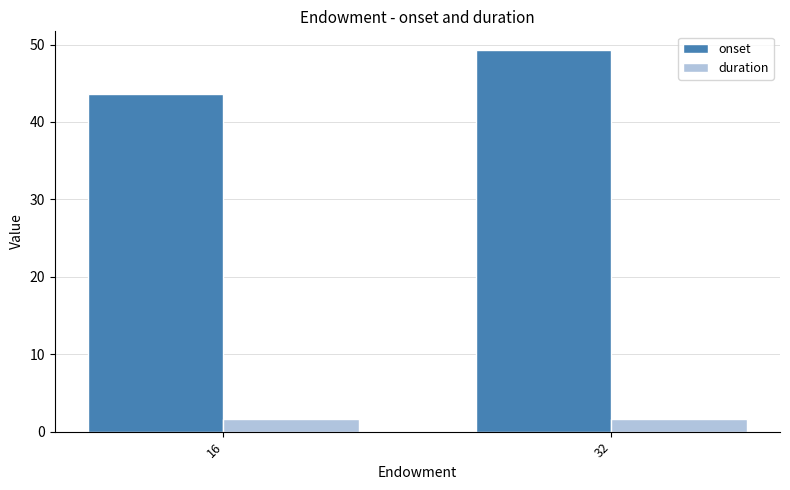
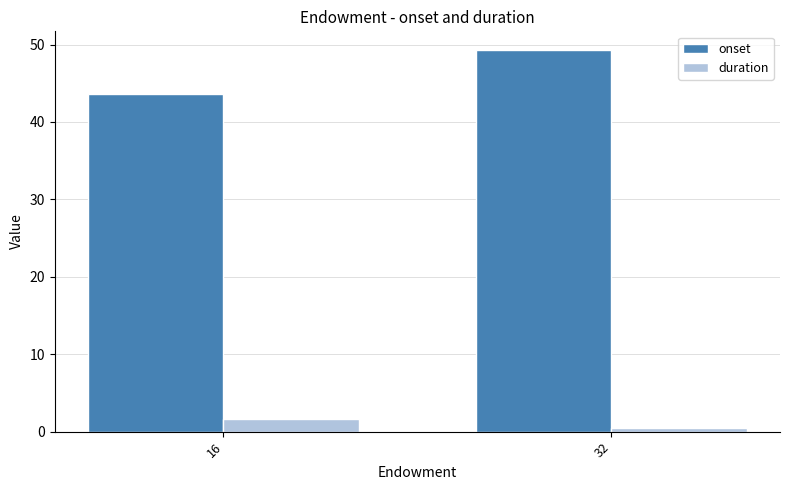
duration, 32: 2 -> 1
